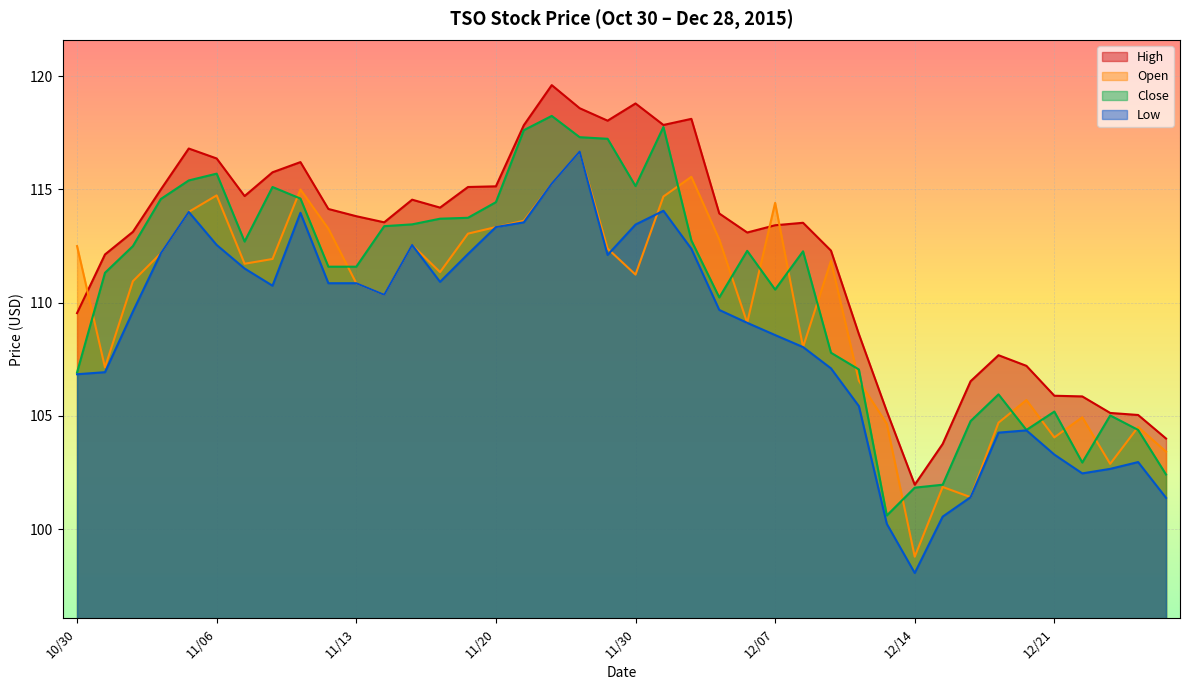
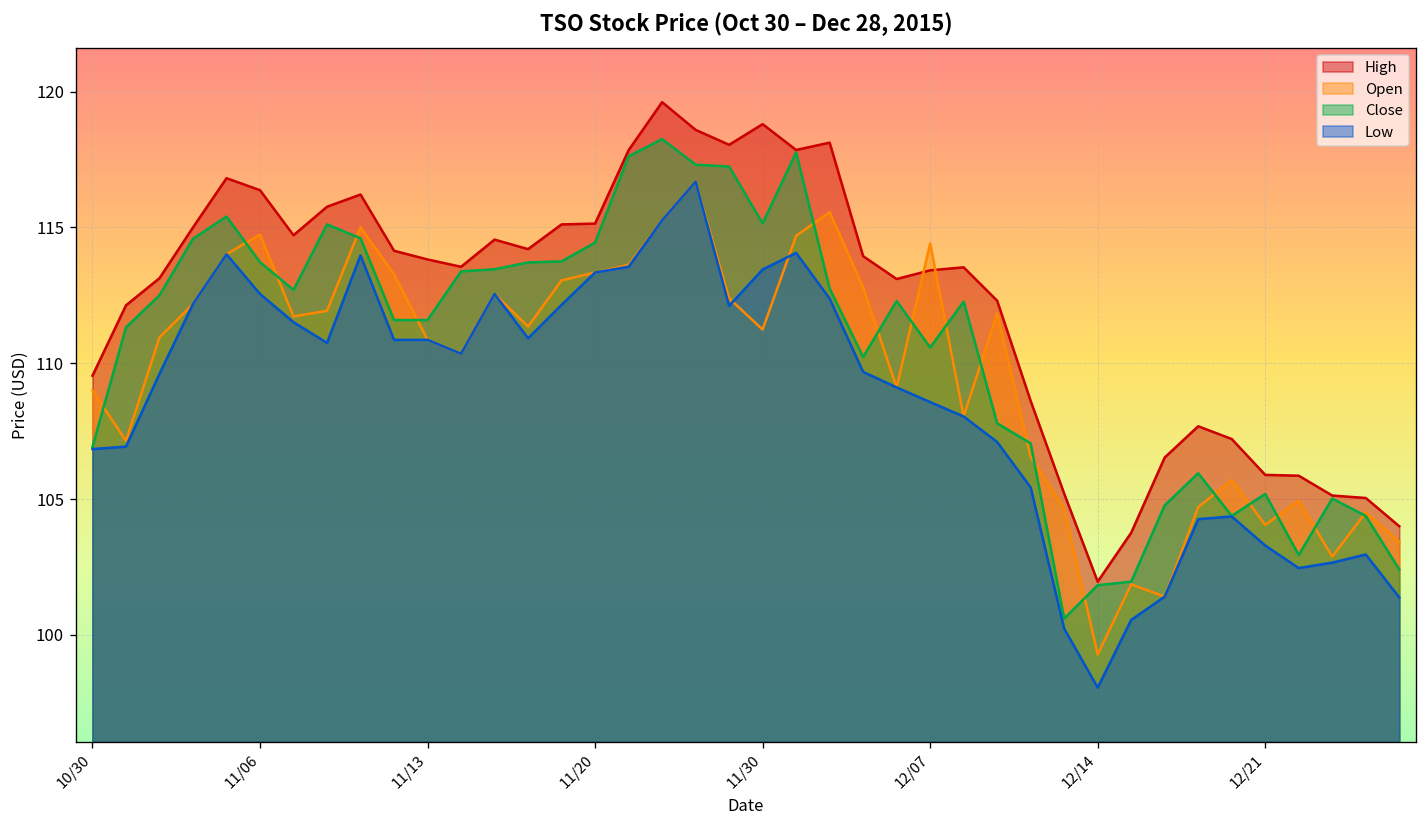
Open, 10/30: 112.5 -> 109.0
Close, 11/06: 115.7 -> 113.7
Open, 12/14: 98.8 -> 99.3
